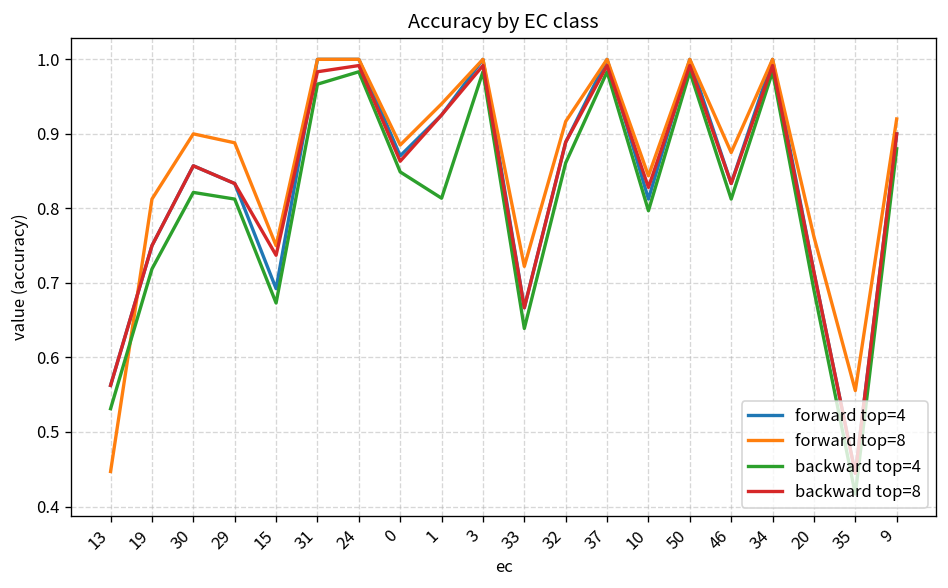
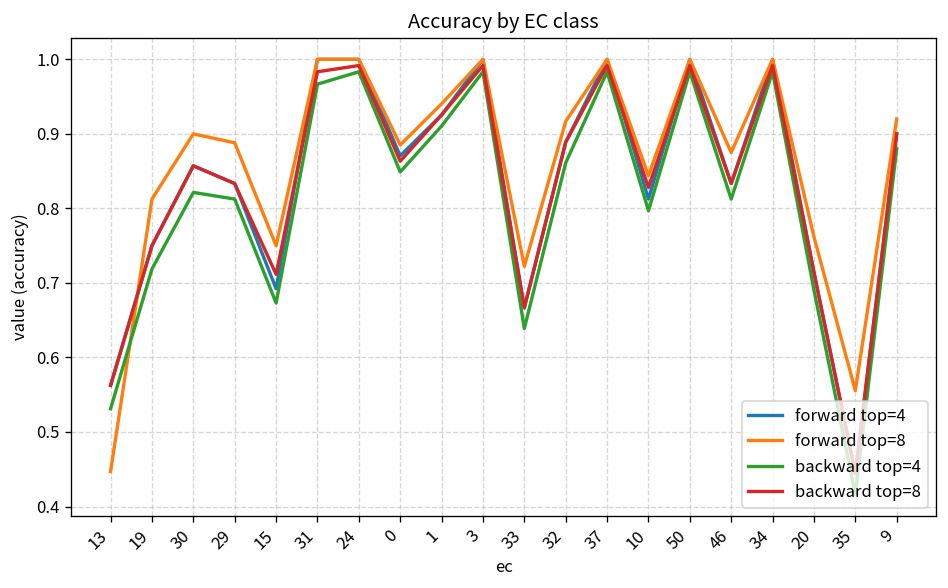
backward top=8, 15: 0.74 -> 0.71
backward top=4, 1: 0.81 -> 0.91
